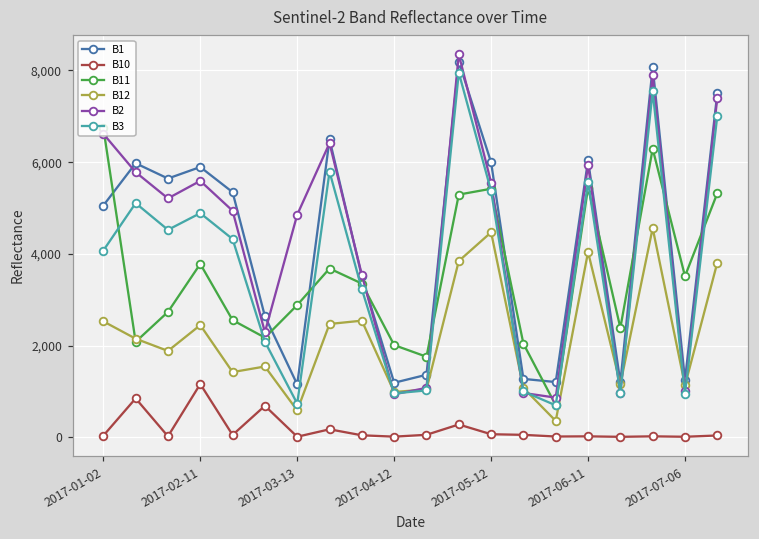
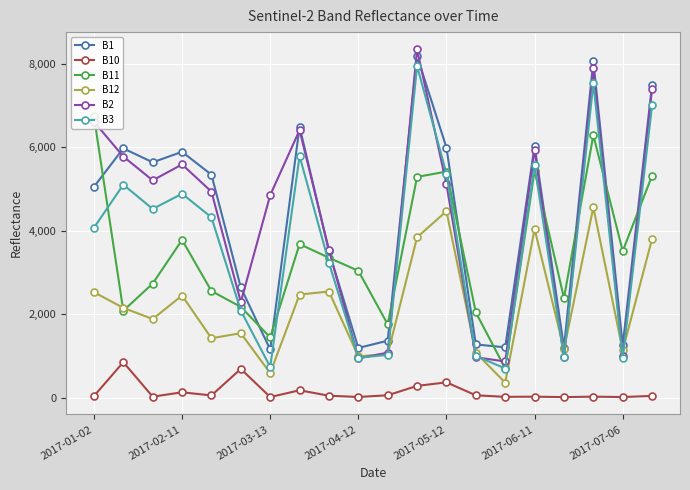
B10, 2017-02-11: 1,200 -> 100
B11, 2017-03-13: 2,900 -> 1,400
B11, 2017-04-12: 2,000 -> 3,000
B10, 2017-05-12: 100 -> 400
B2, 2017-05-12: 5,600 -> 5,100
